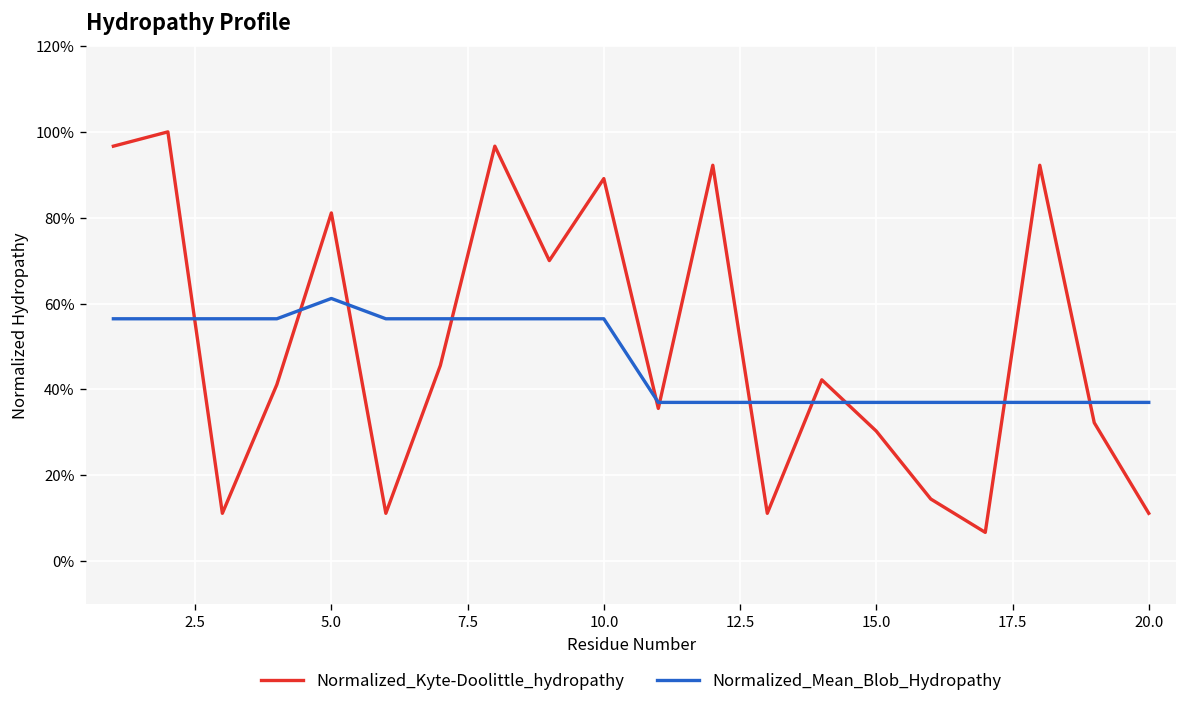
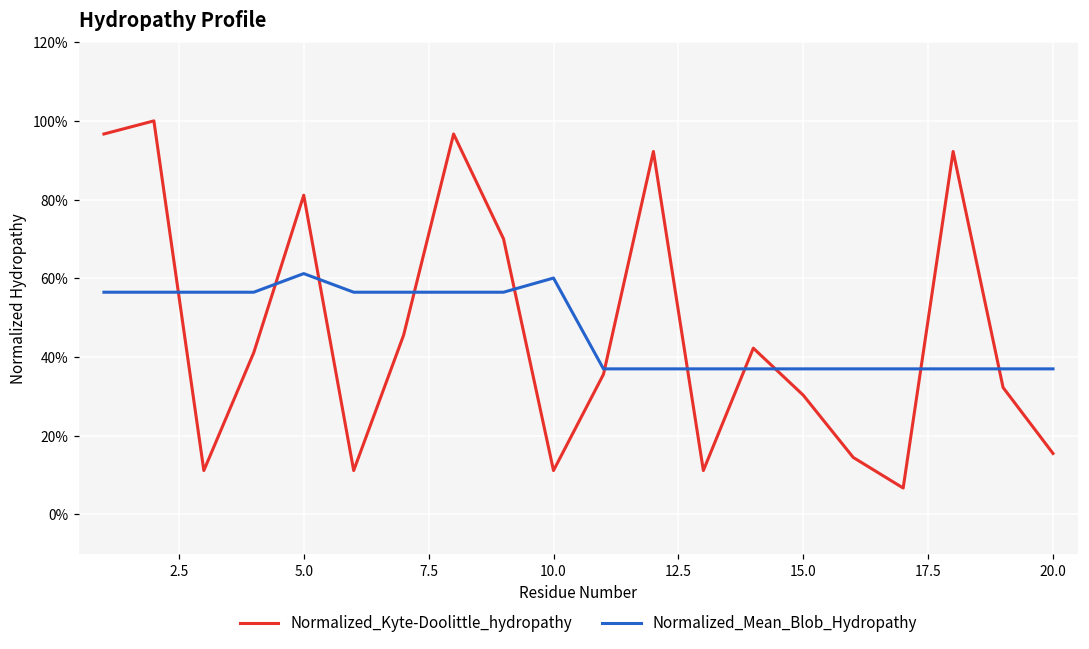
Normalized_Kyte-Doolittle_hydropathy, 10.0: 89% -> 11%
Normalized_Mean_Blob_Hydropathy, 10.0: 56% -> 60%
Normalized_Kyte-Doolittle_hydropathy, 20.0: 11% -> 15%
